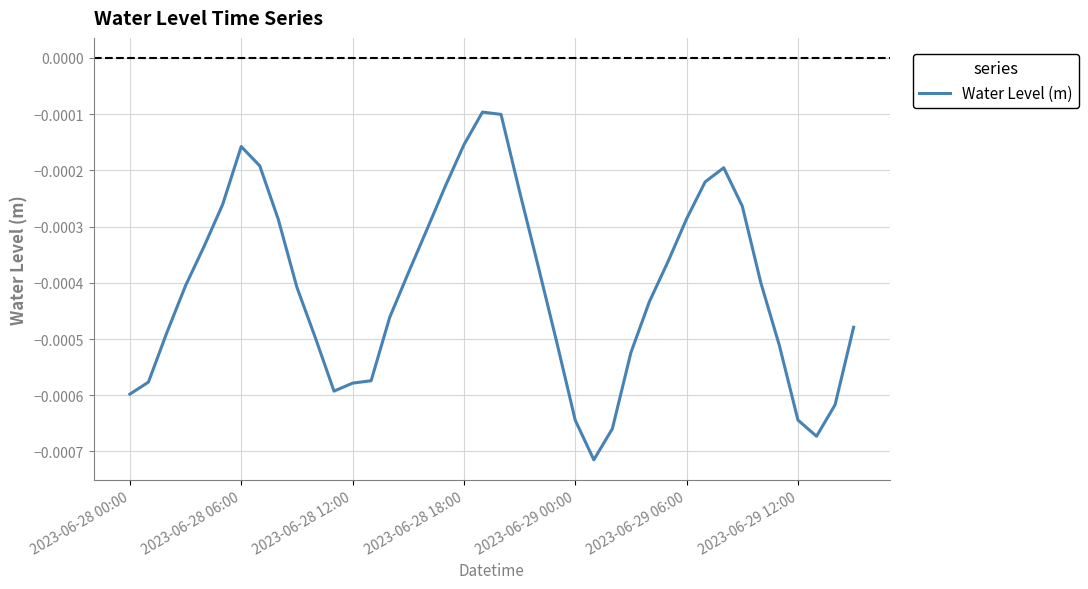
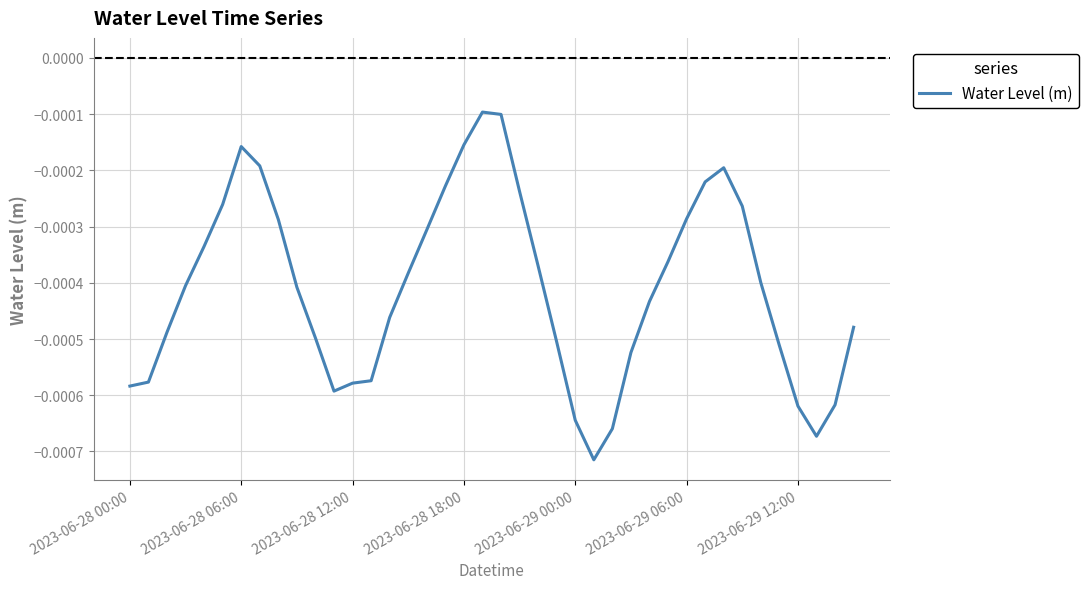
2023-06-28 00:00: -0.00060 -> -0.00058
2023-06-29 12:00: -0.00064 -> -0.00062
